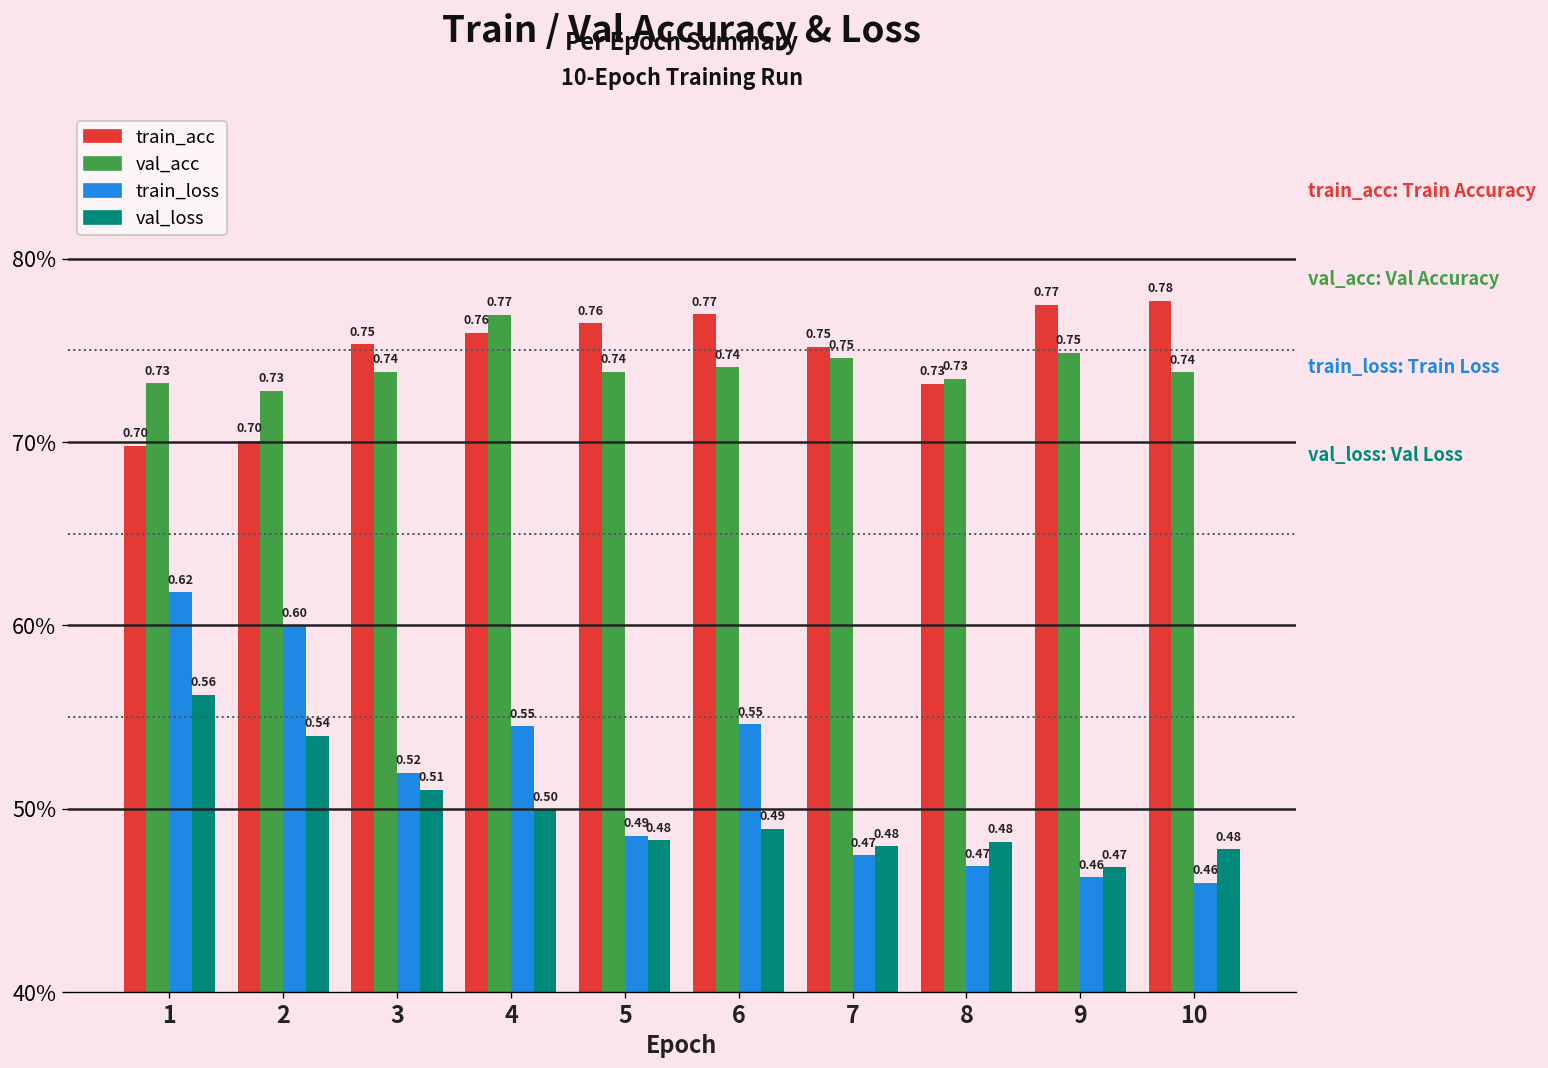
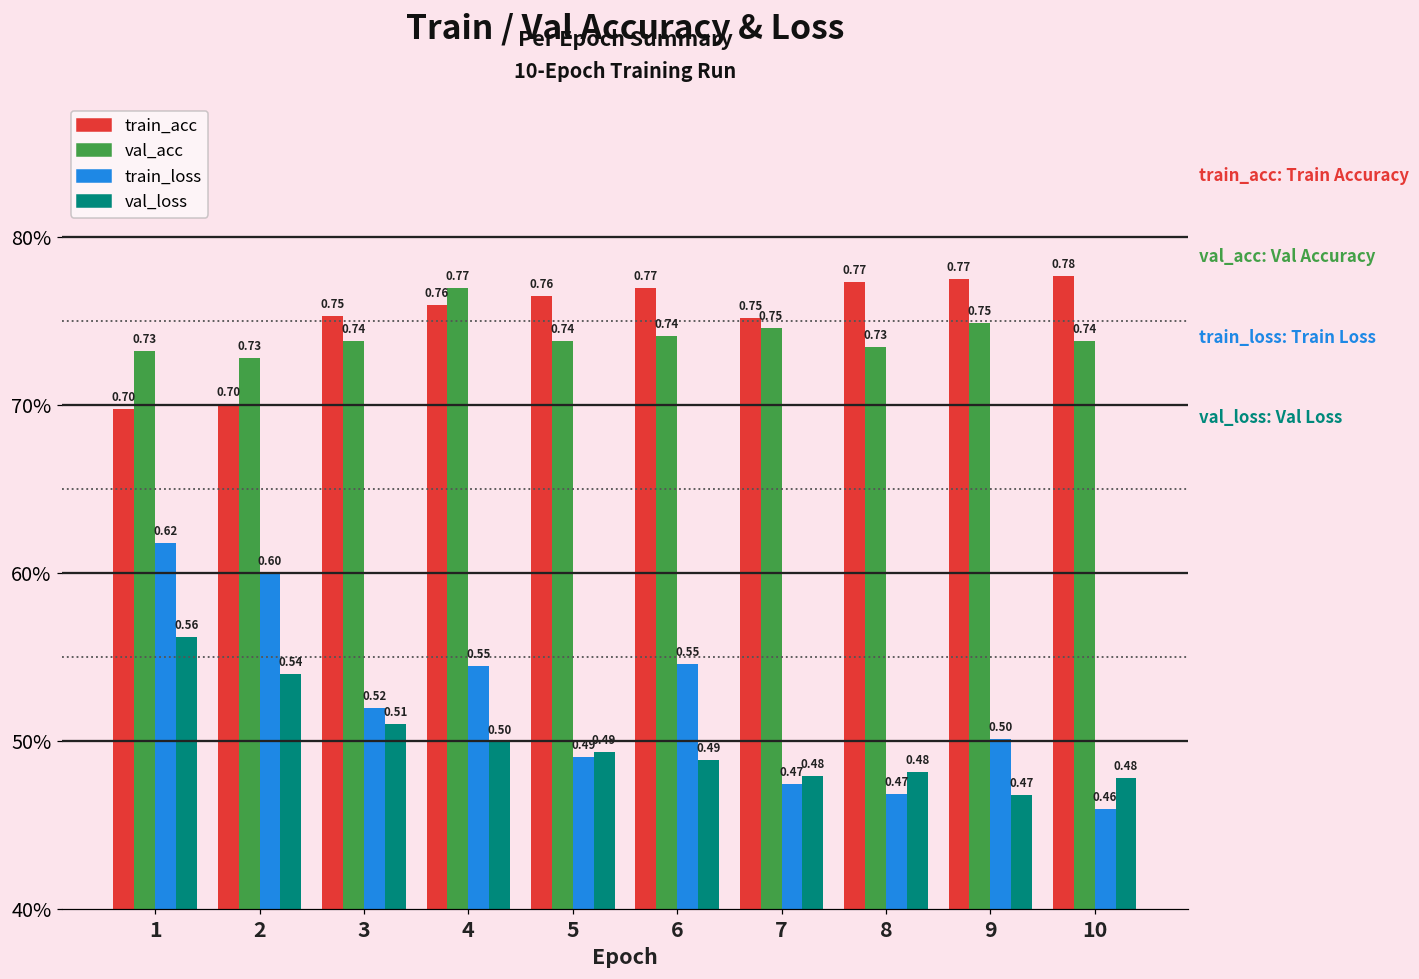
train_loss, 5: 48.5% -> 49.1%
val_loss, 5: 0.48 -> 0.49
train_acc, 8: 0.73 -> 0.77
train_loss, 9: 0.46 -> 0.50
